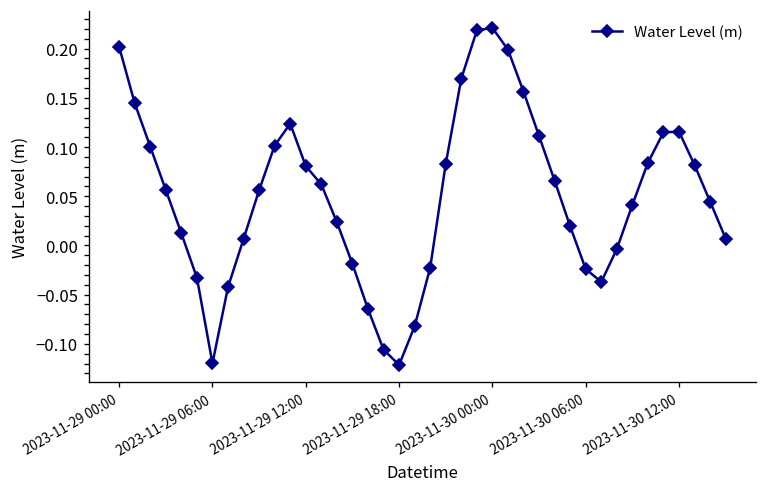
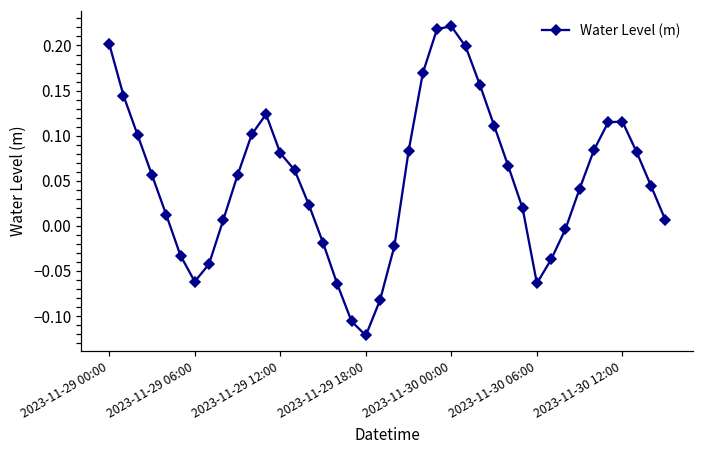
2023-11-29 06:00: -0.12 -> -0.06
2023-11-30 06:00: -0.02 -> -0.06
